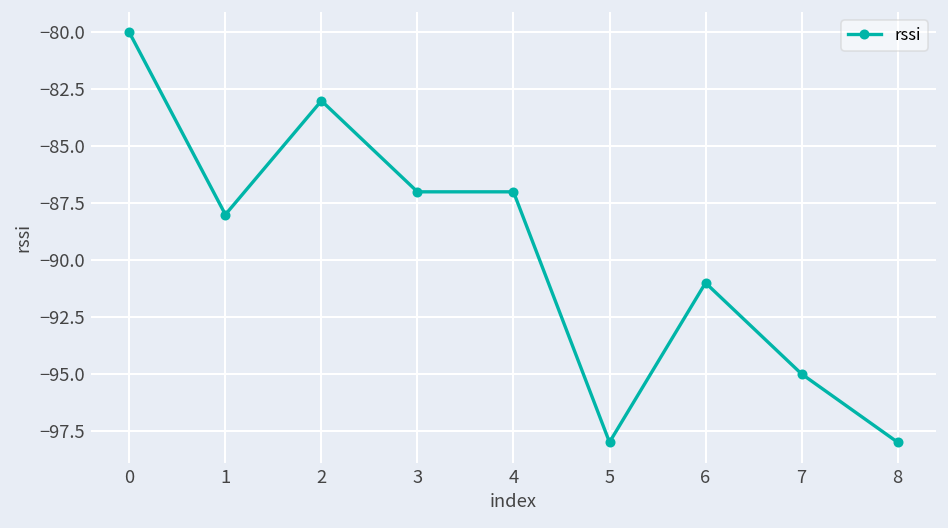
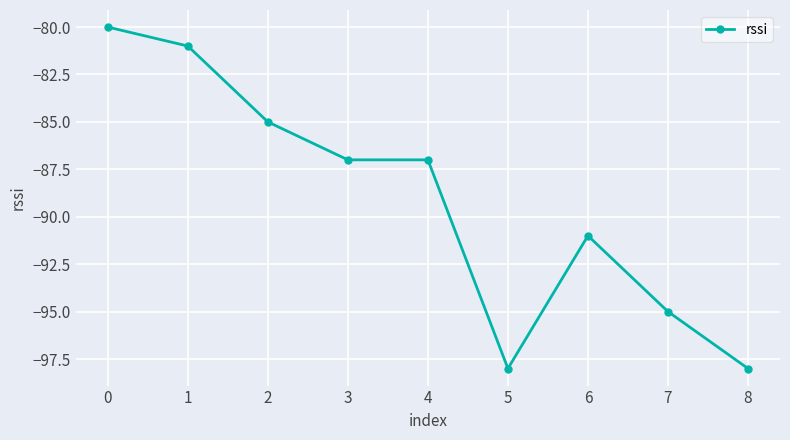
1: -88 -> -81
2: -83 -> -85
